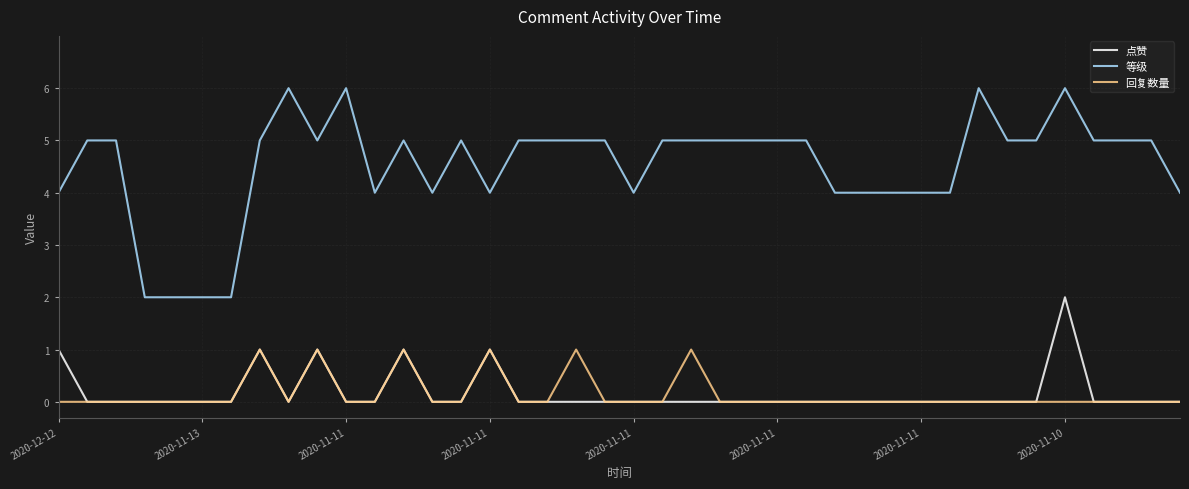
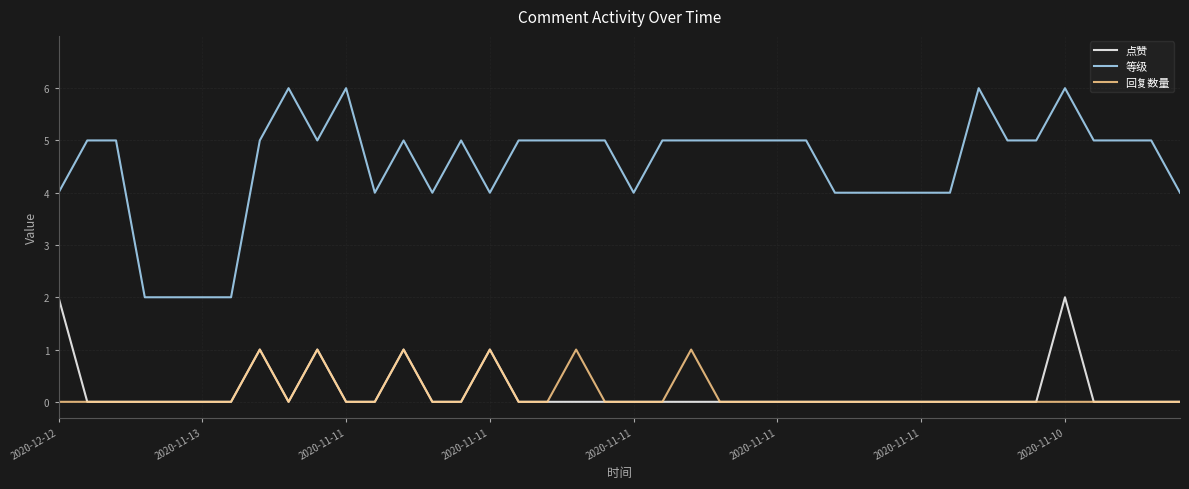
点赞, 2020-12-12: 1 -> 2
